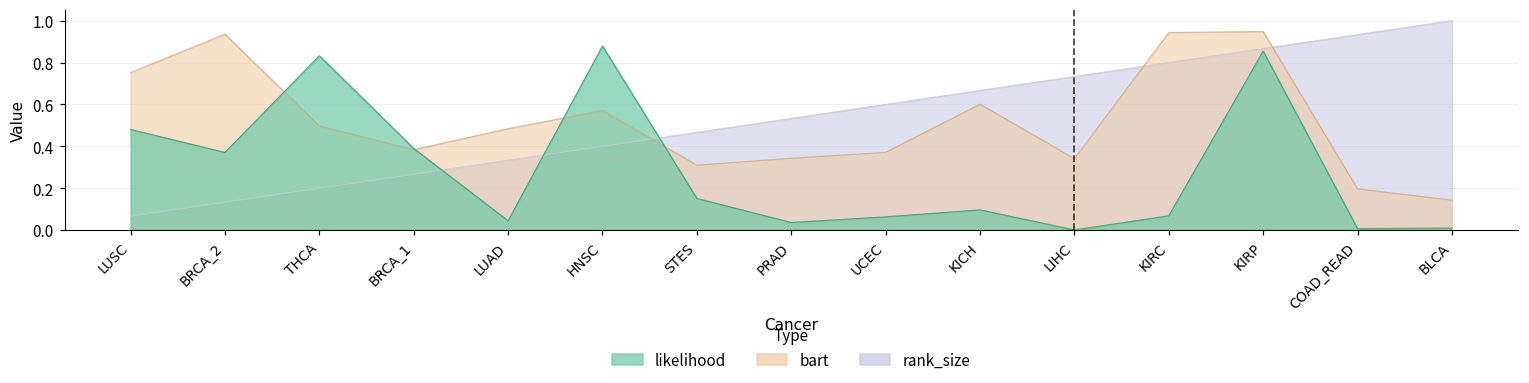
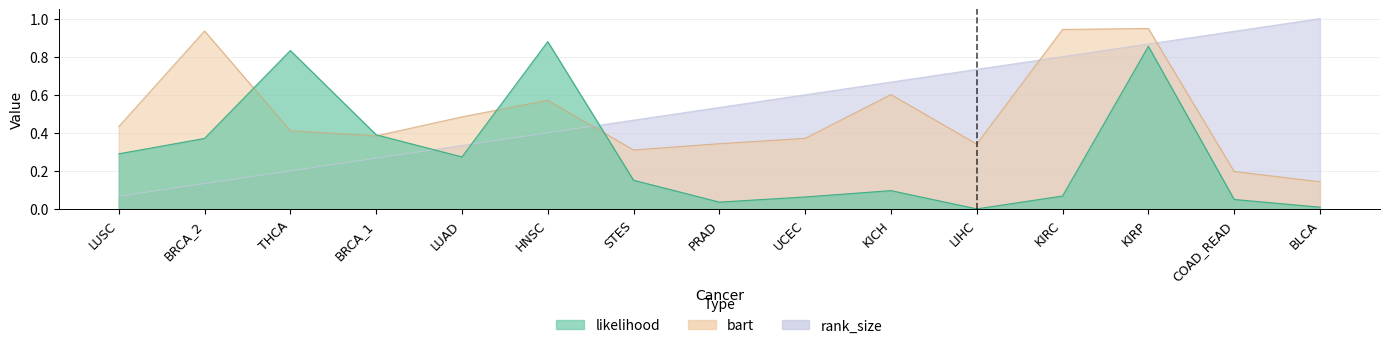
bart, LUSC: 0.75 -> 0.43
likelihood, LUSC: 0.48 -> 0.29
bart, THCA: 0.50 -> 0.41
likelihood, LUAD: 0.04 -> 0.27
likelihood, COAD_READ: 0.01 -> 0.05
